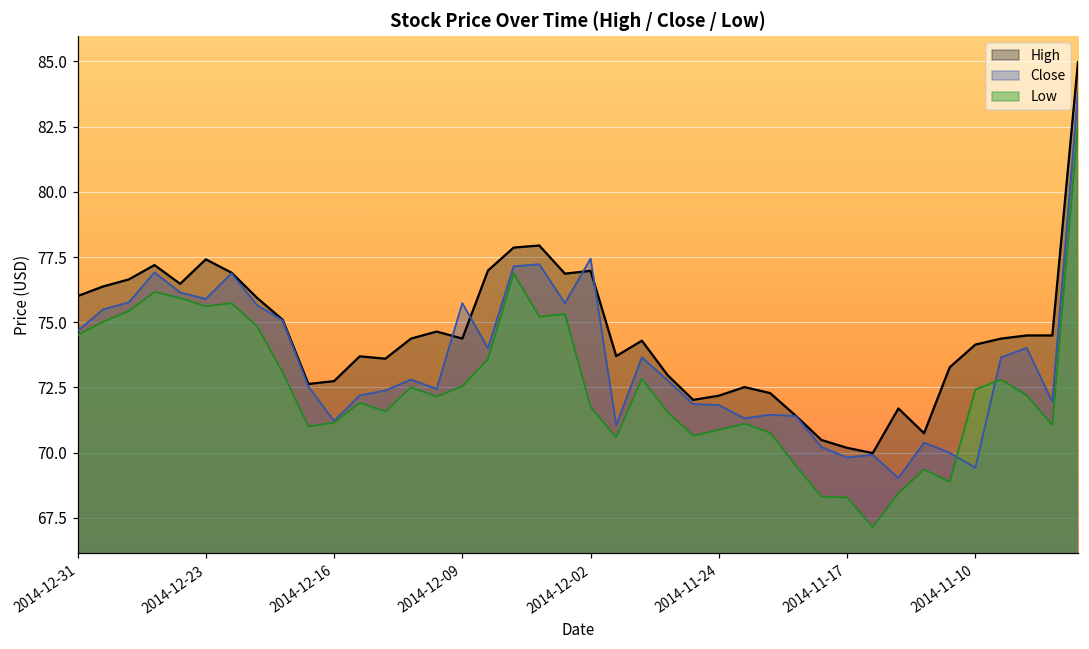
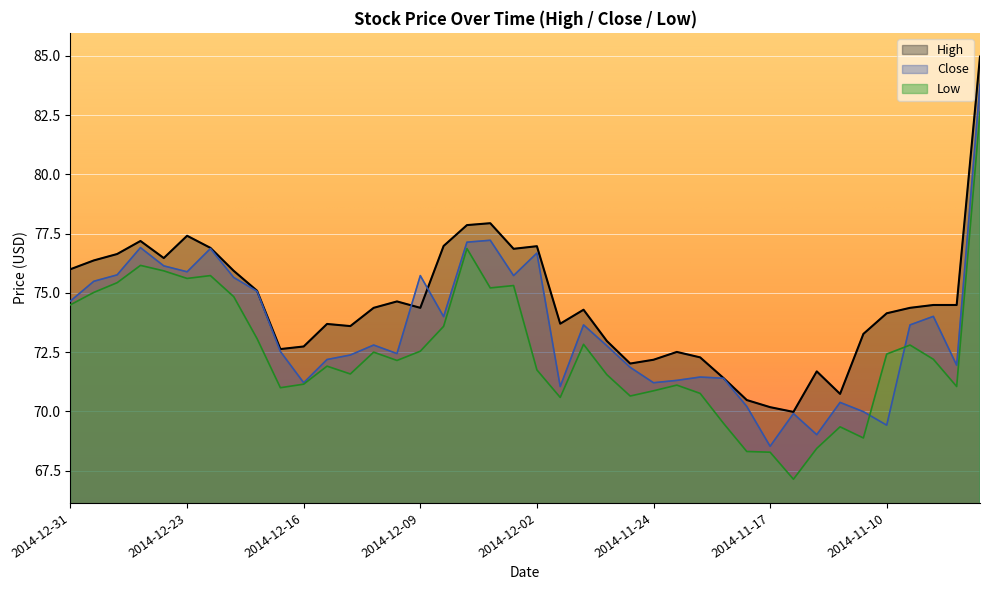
Close, 2014-12-02: 77.4 -> 76.7
Close, 2014-11-24: 71.8 -> 71.2
Close, 2014-11-17: 69.8 -> 68.5
